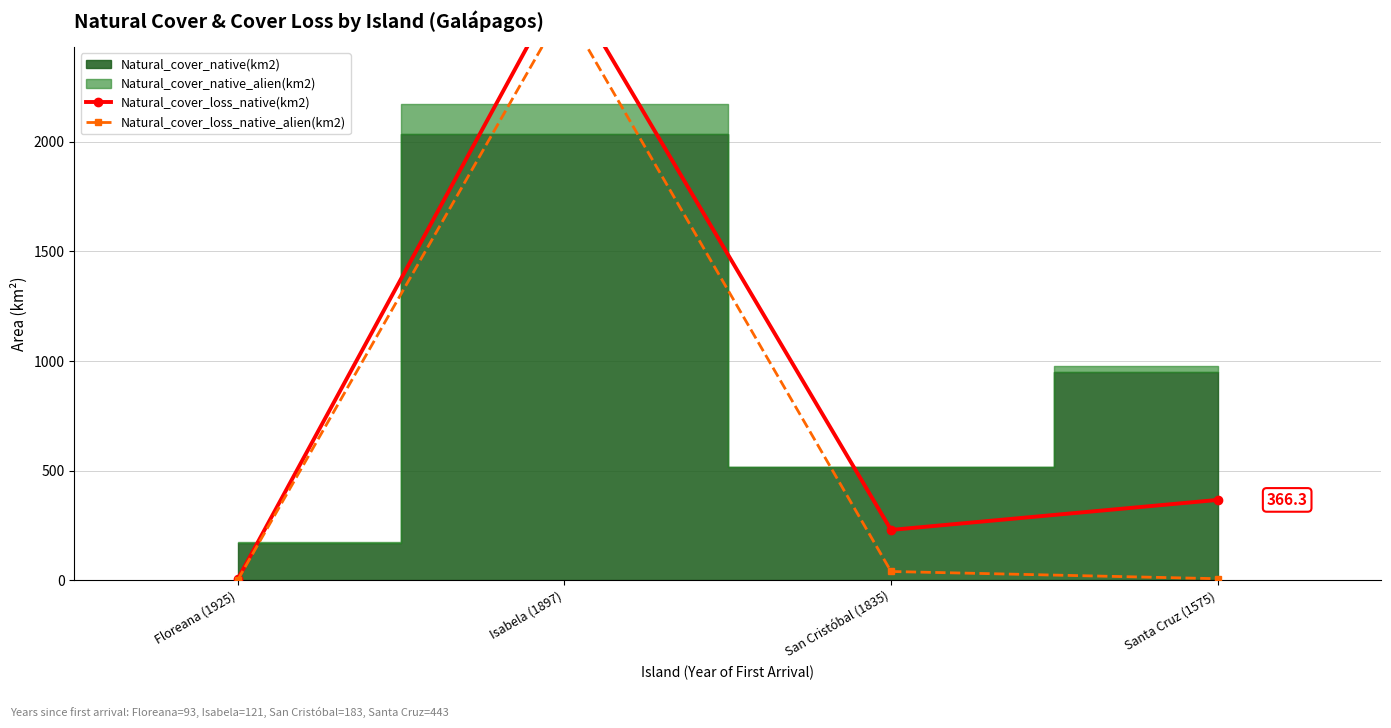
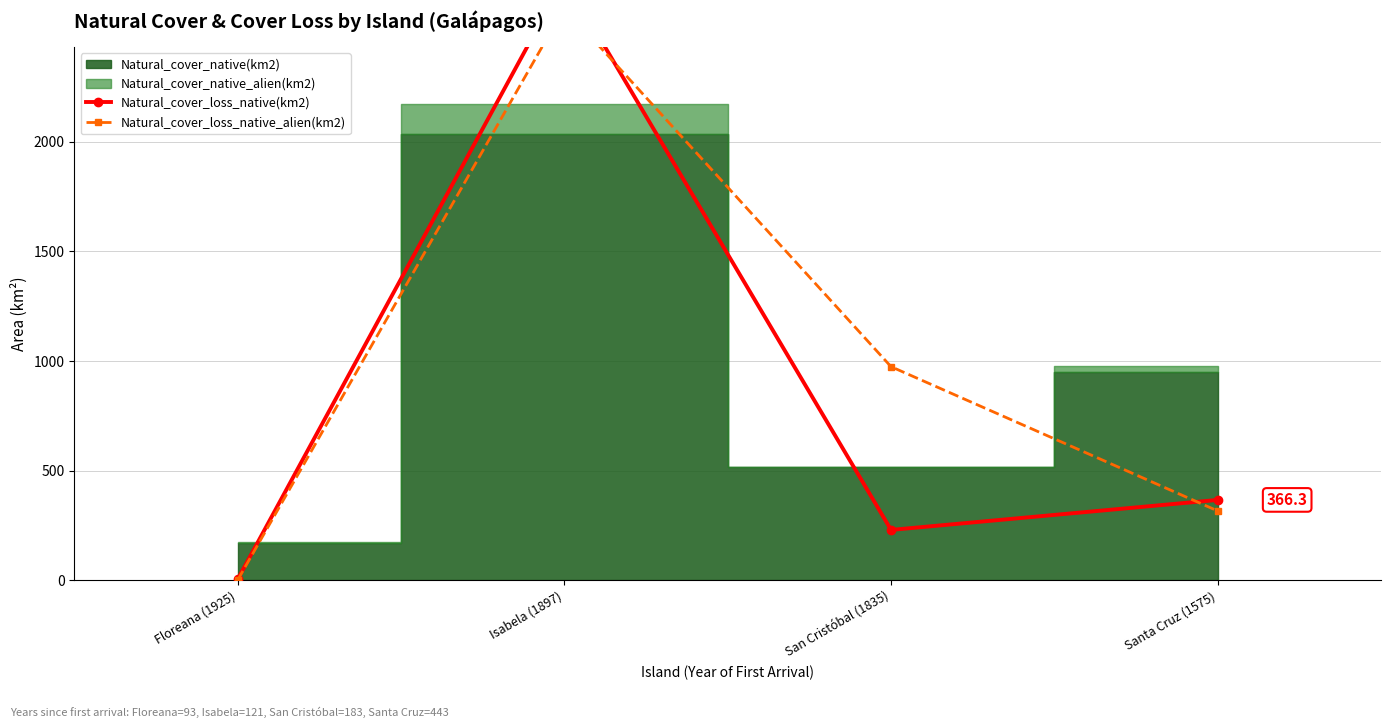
Natural_cover_loss_native_alien(km2), San Cristóbal (1835): 40 -> 970
Natural_cover_loss_native_alien(km2), Santa Cruz (1575): 10 -> 320
